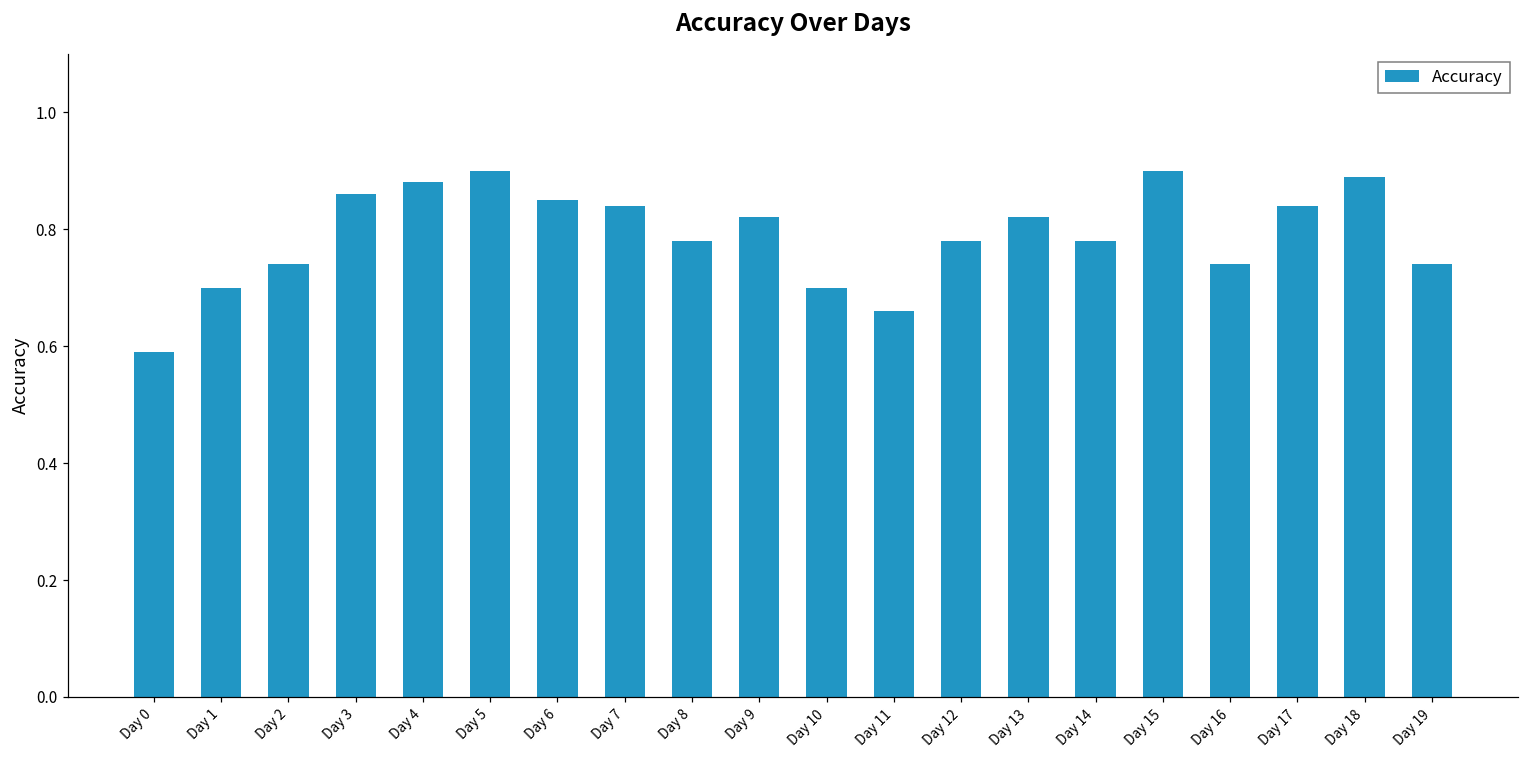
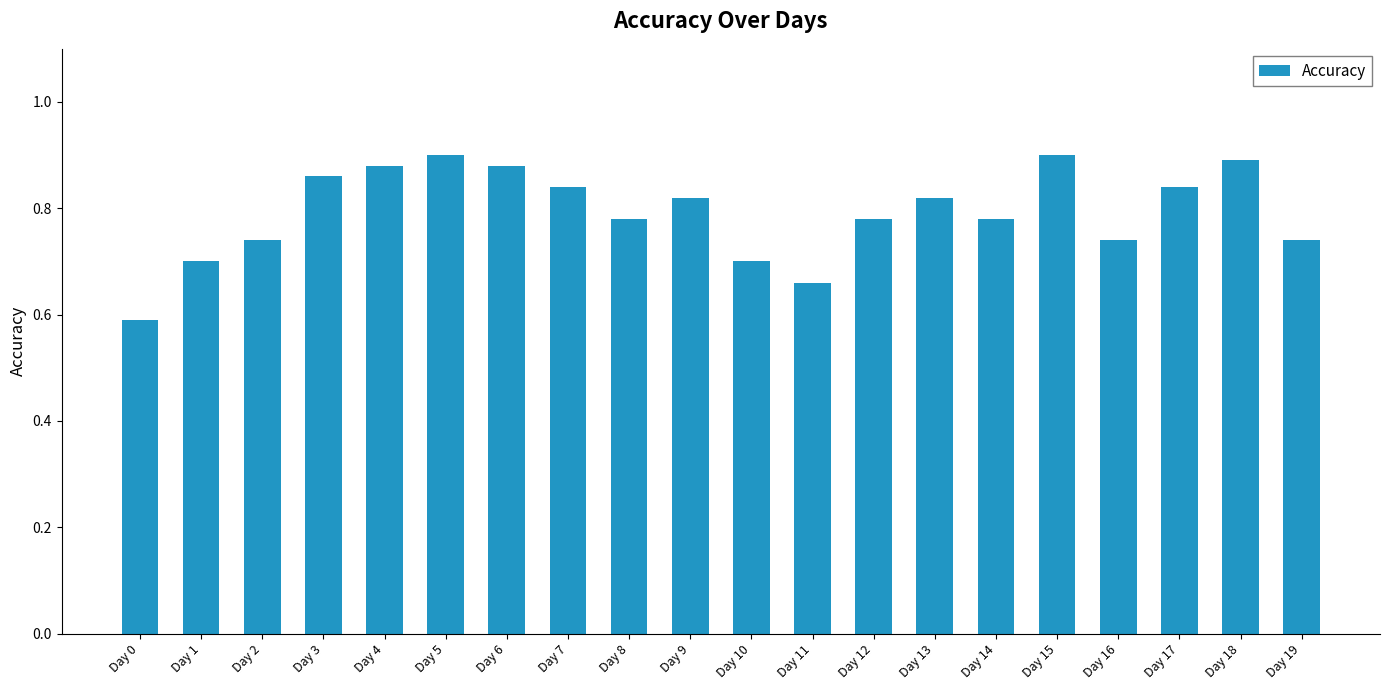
Day 6: 0.85 -> 0.88
